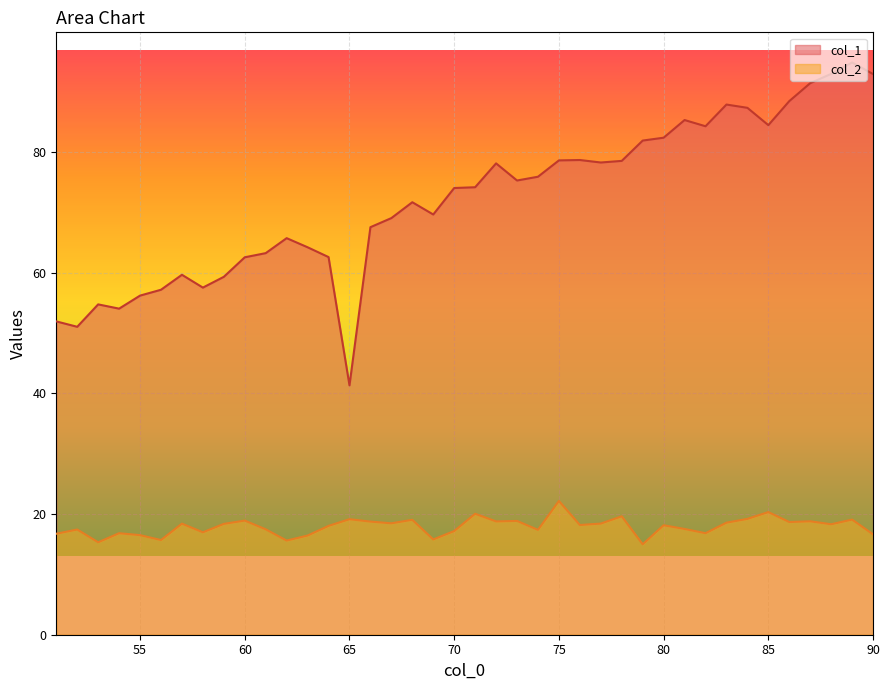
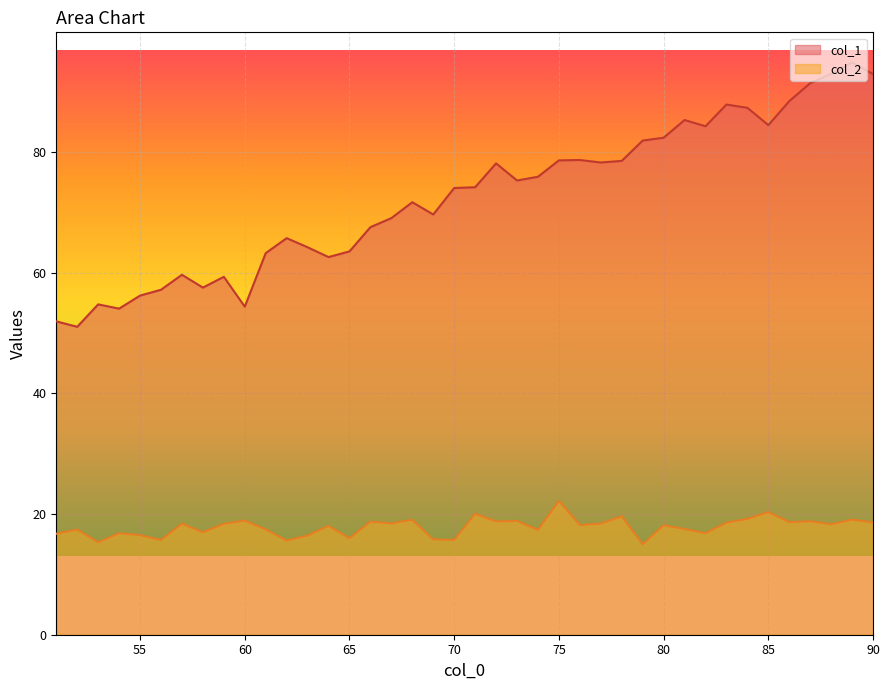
col_1, 60: 63 -> 54
col_1, 65: 41 -> 64
col_2, 65: 19 -> 16
col_2, 70: 17 -> 16
col_2, 90: 17 -> 19
